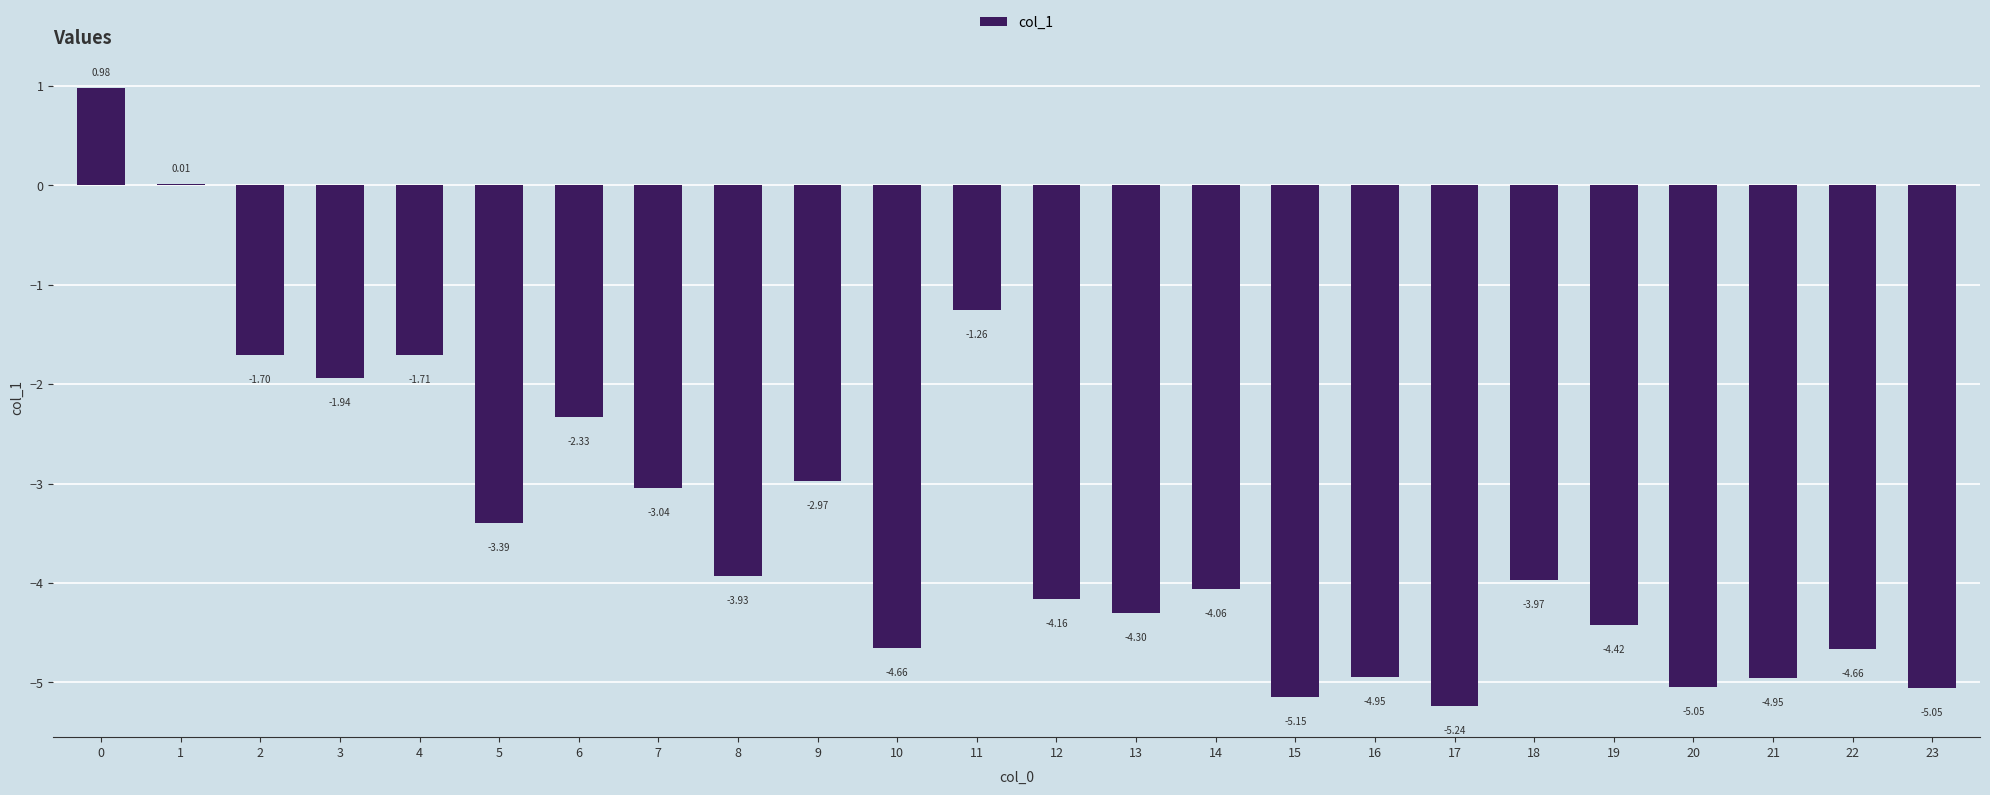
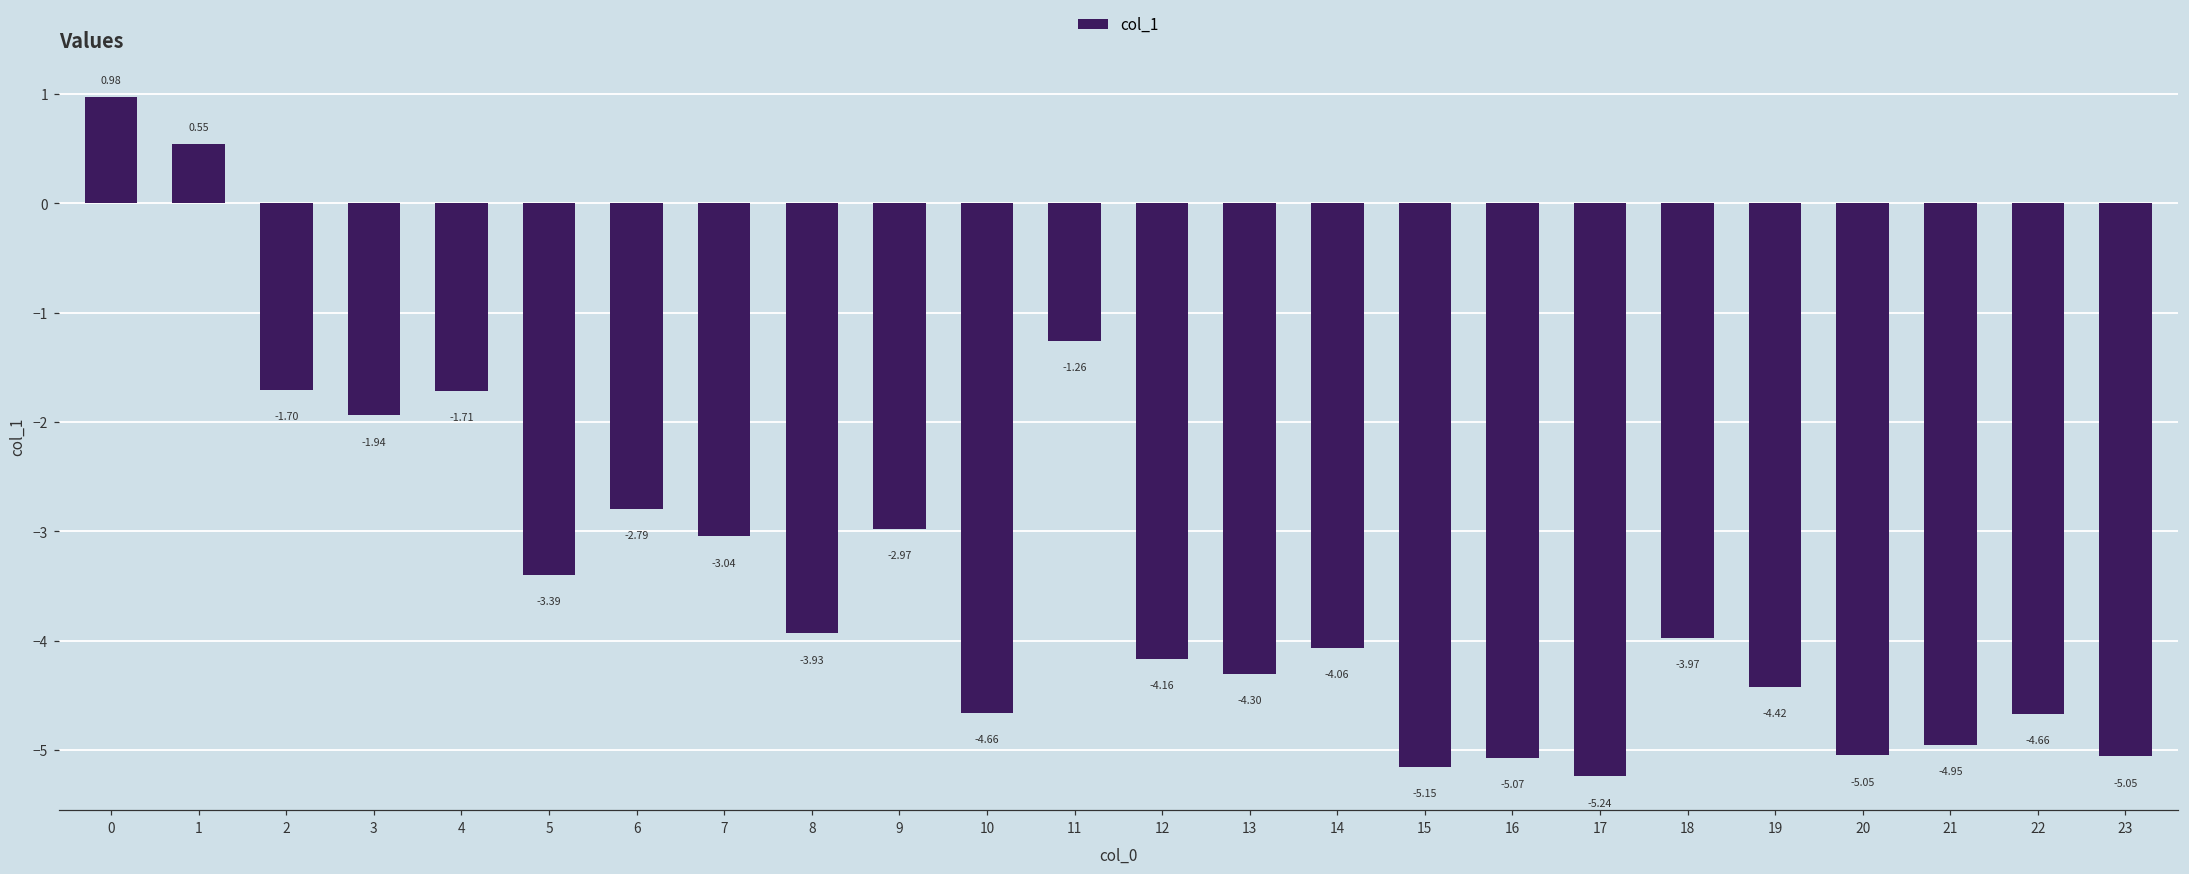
1: 0.01 -> 0.55
6: -2.33 -> -2.79
16: -4.95 -> -5.07
